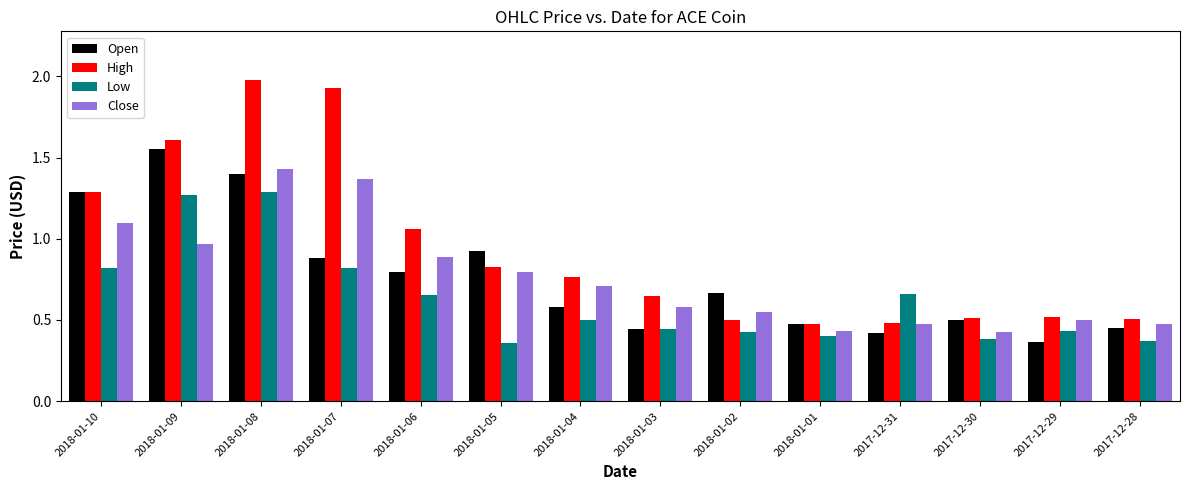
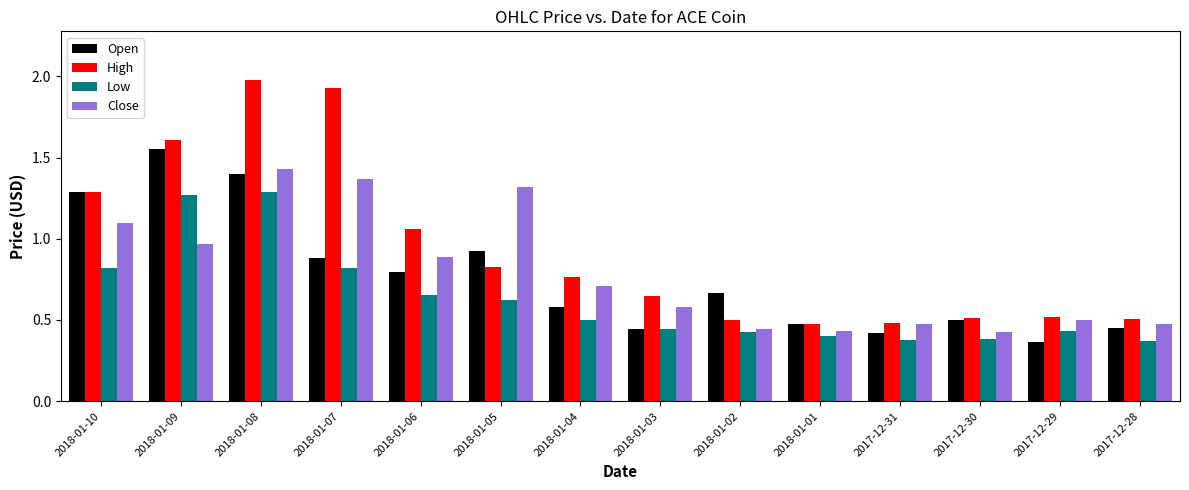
Low, 2018-01-05: 0.36 -> 0.62
Close, 2018-01-05: 0.79 -> 1.32
Close, 2018-01-02: 0.55 -> 0.44
Low, 2017-12-31: 0.66 -> 0.38
